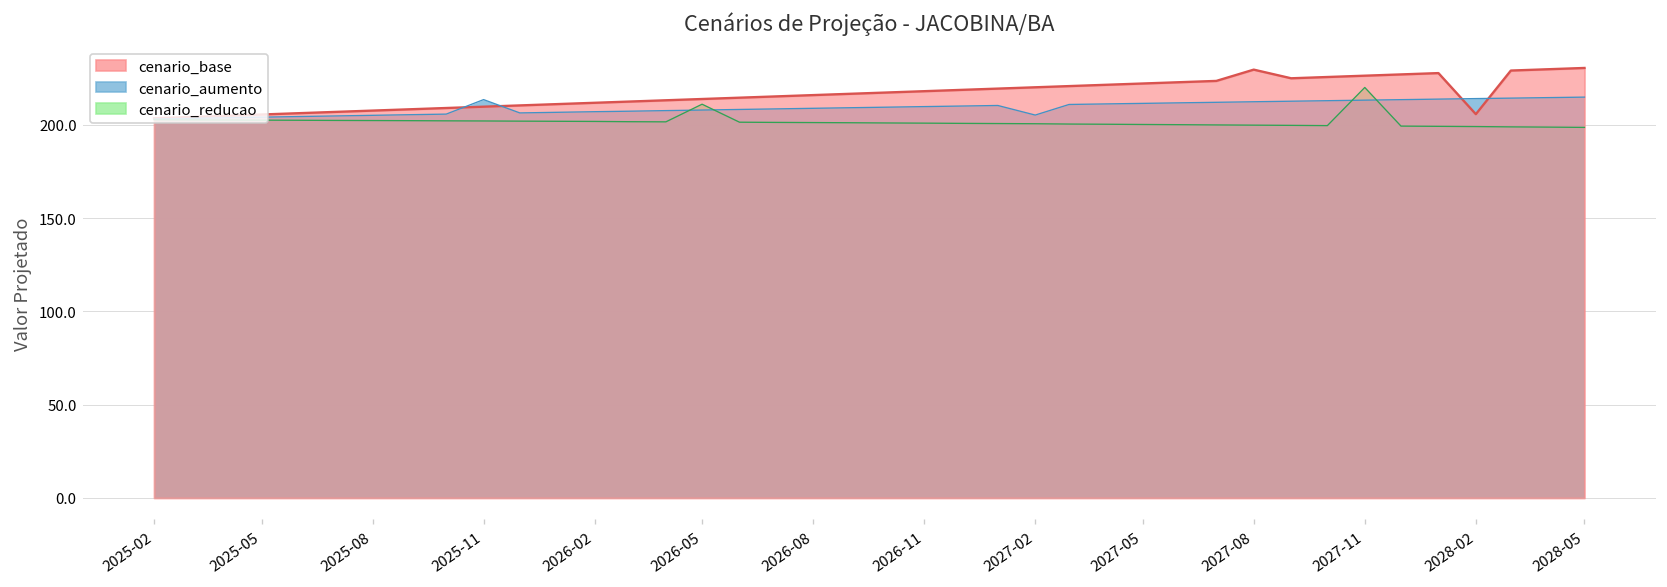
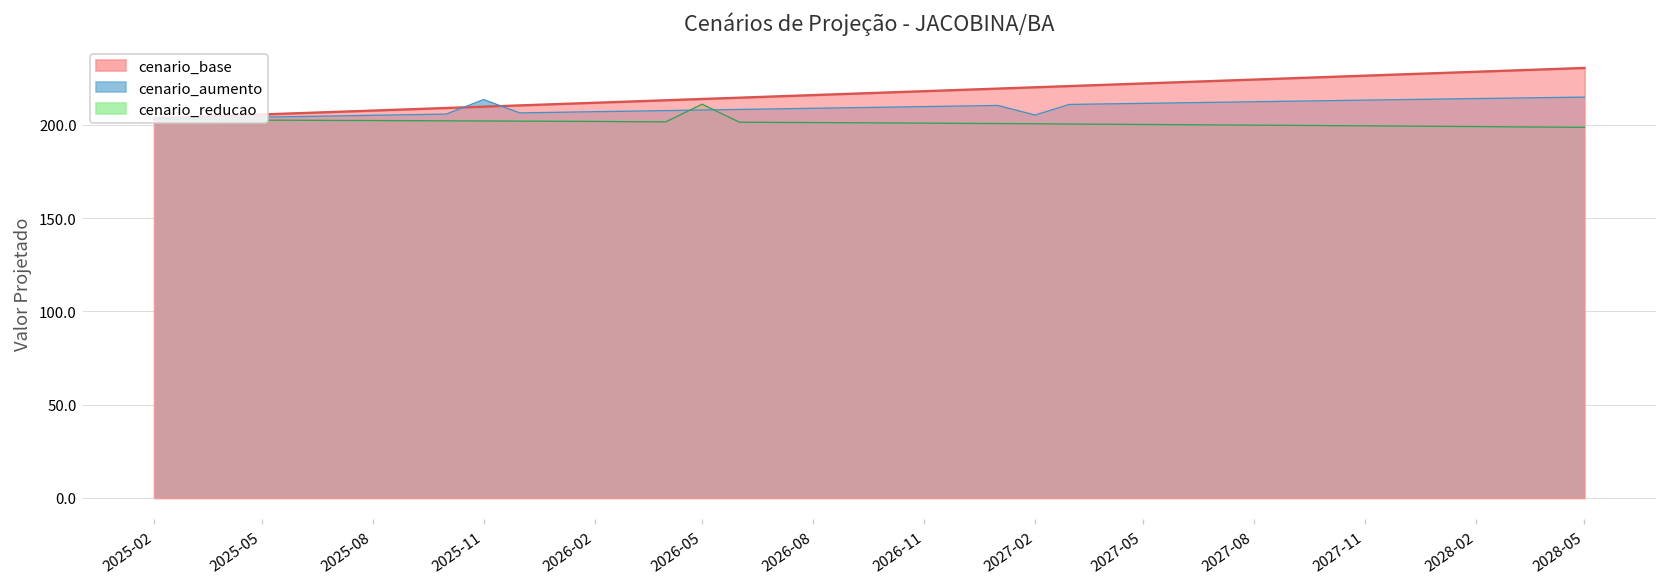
cenario_base, 2027-08: 230 -> 224
cenario_reducao, 2027-11: 220 -> 199
cenario_base, 2028-02: 206 -> 228
